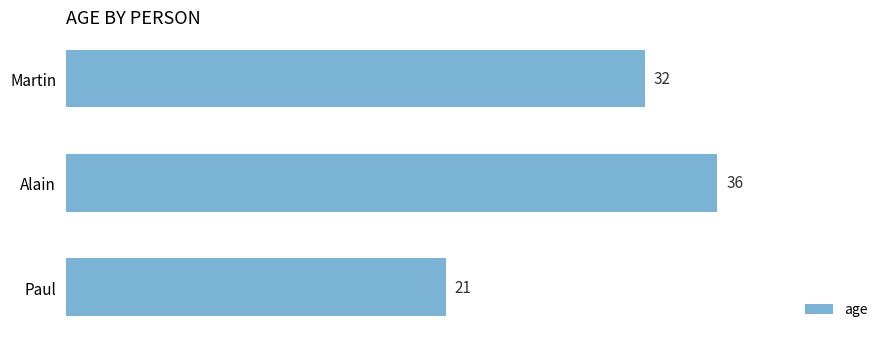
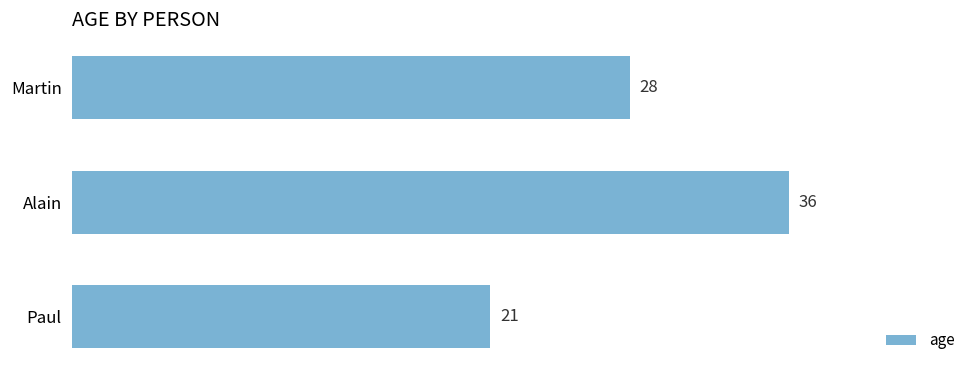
Martin: 32 -> 28
